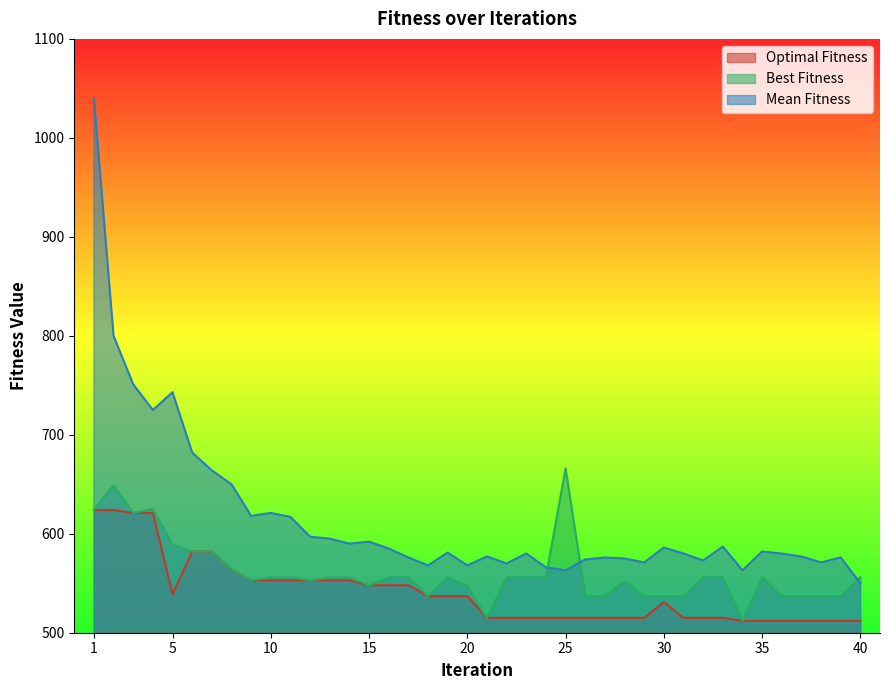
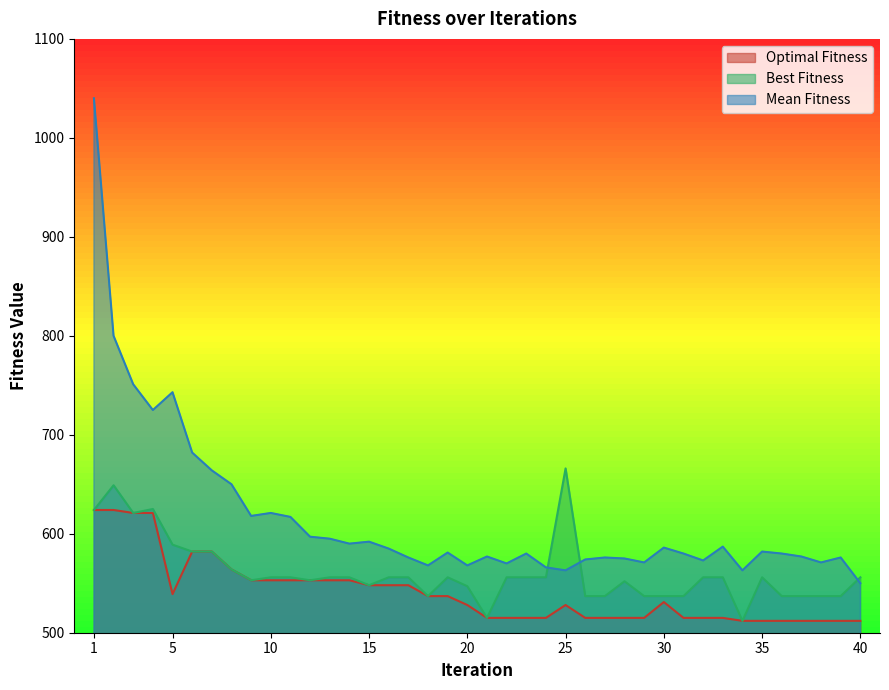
Optimal Fitness, 20: 540 -> 530
Optimal Fitness, 25: 520 -> 530
